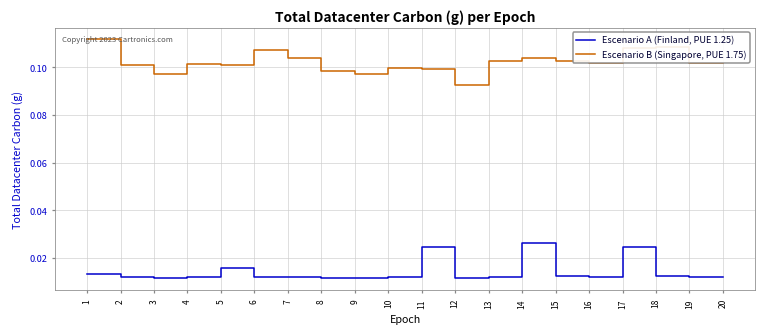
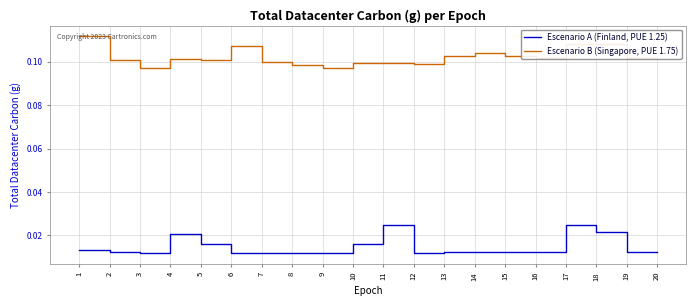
Escenario A (Finland, PUE 1.25), 4: 0.012 -> 0.020
Escenario B (Singapore, PUE 1.75), 7: 0.104 -> 0.100
Escenario A (Finland, PUE 1.25), 10: 0.012 -> 0.016
Escenario B (Singapore, PUE 1.75), 12: 0.093 -> 0.099
Escenario A (Finland, PUE 1.25), 14: 0.026 -> 0.012
Escenario A (Finland, PUE 1.25), 18: 0.012 -> 0.021
